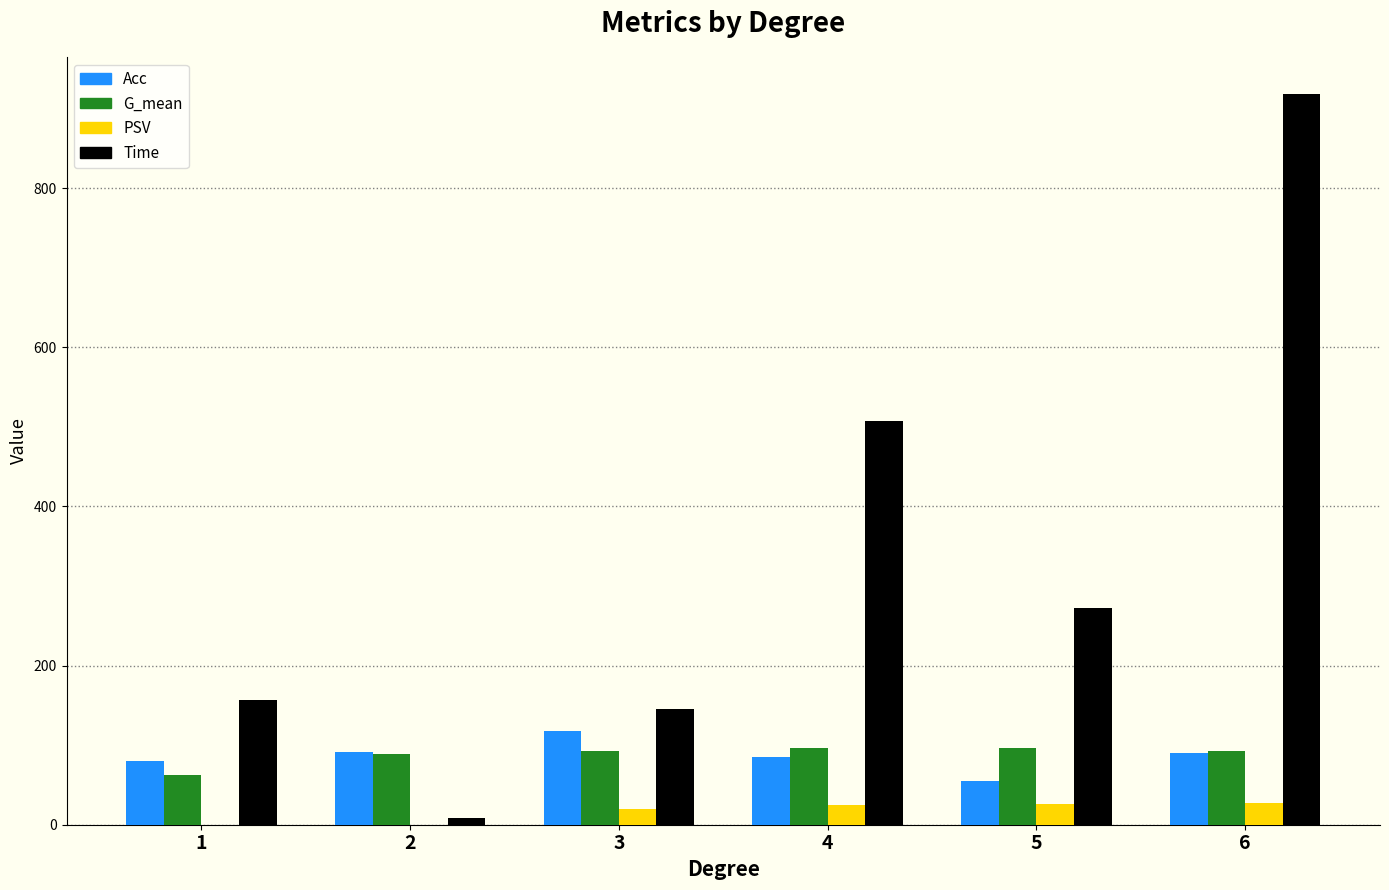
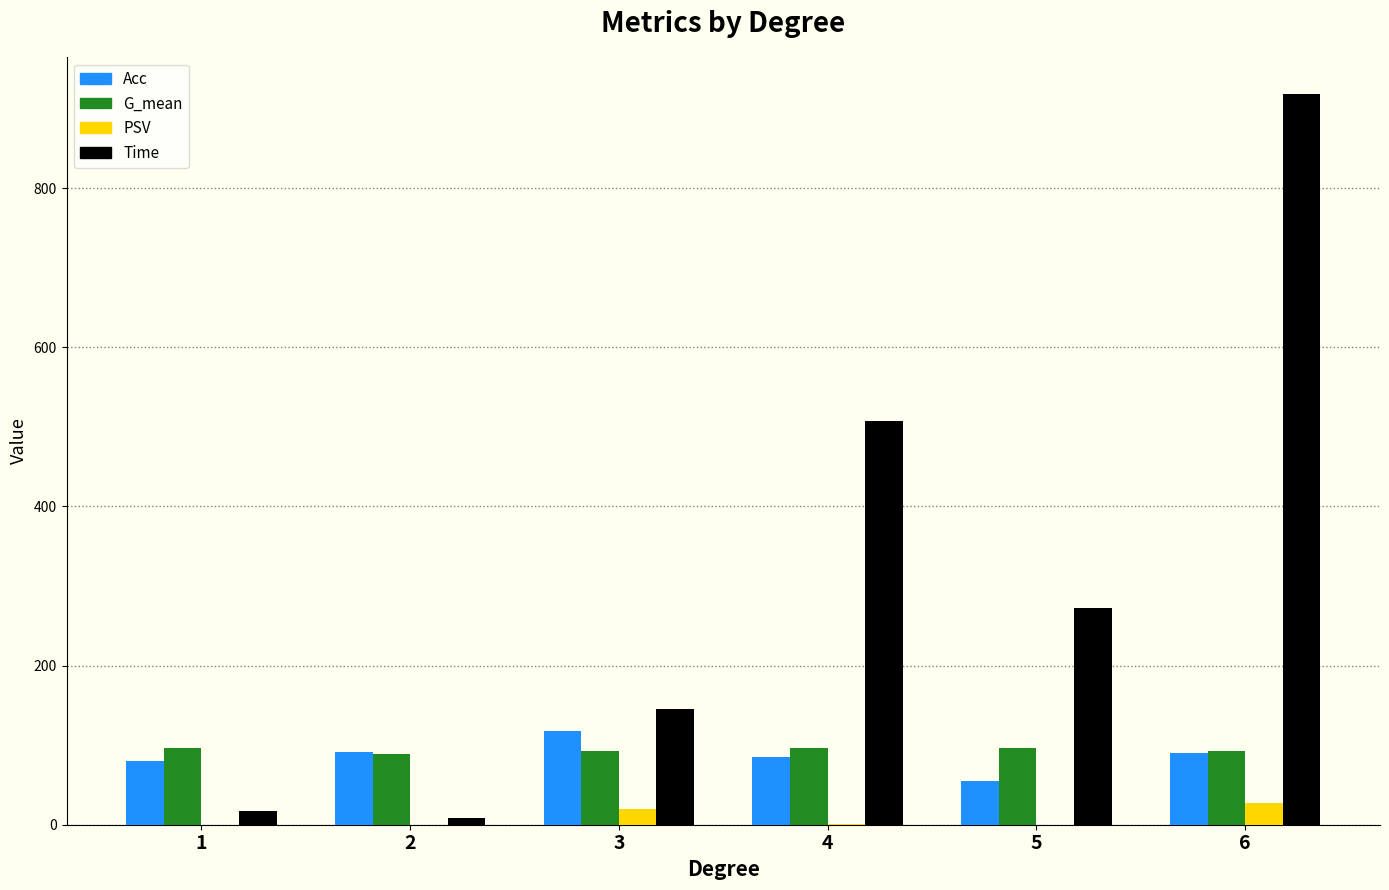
G_mean, 1: 60 -> 100
Time, 1: 160 -> 20
PSV, 4: 20 -> 0
PSV, 5: 30 -> 0
